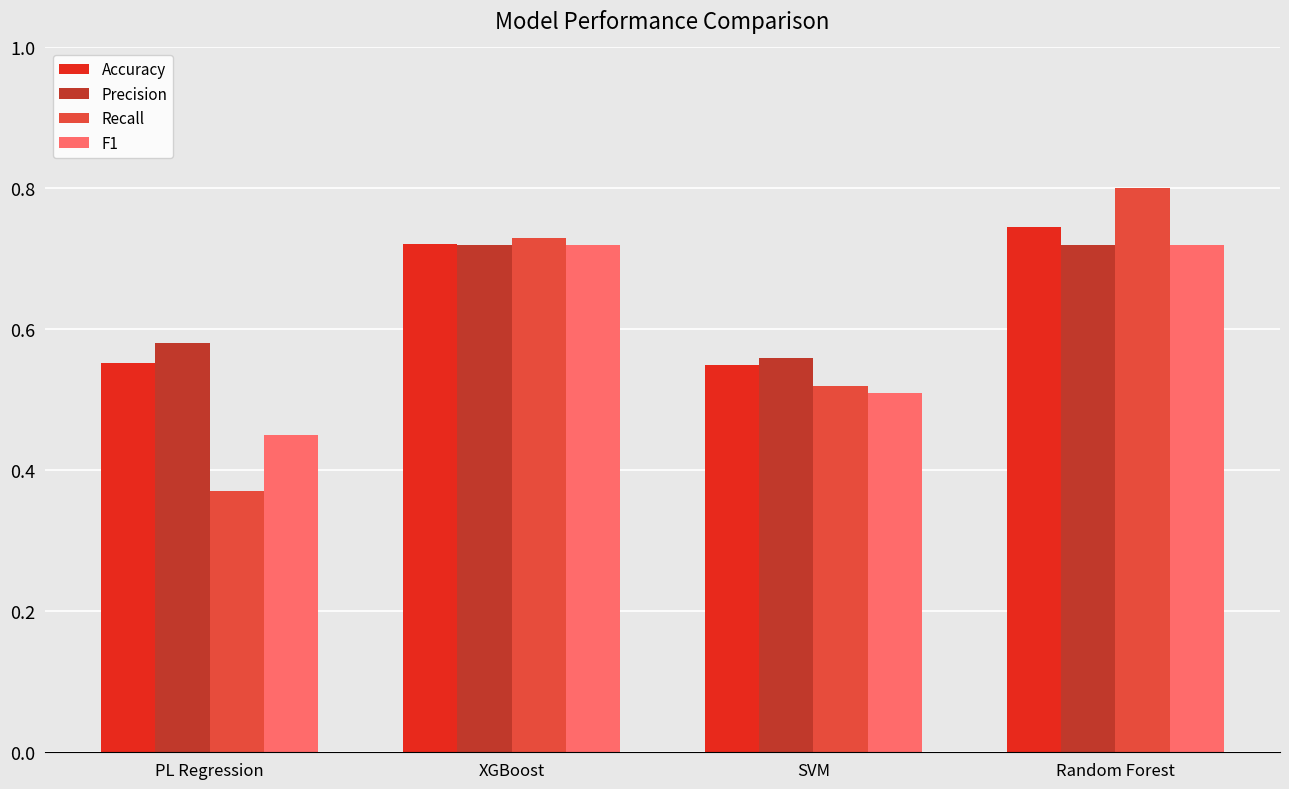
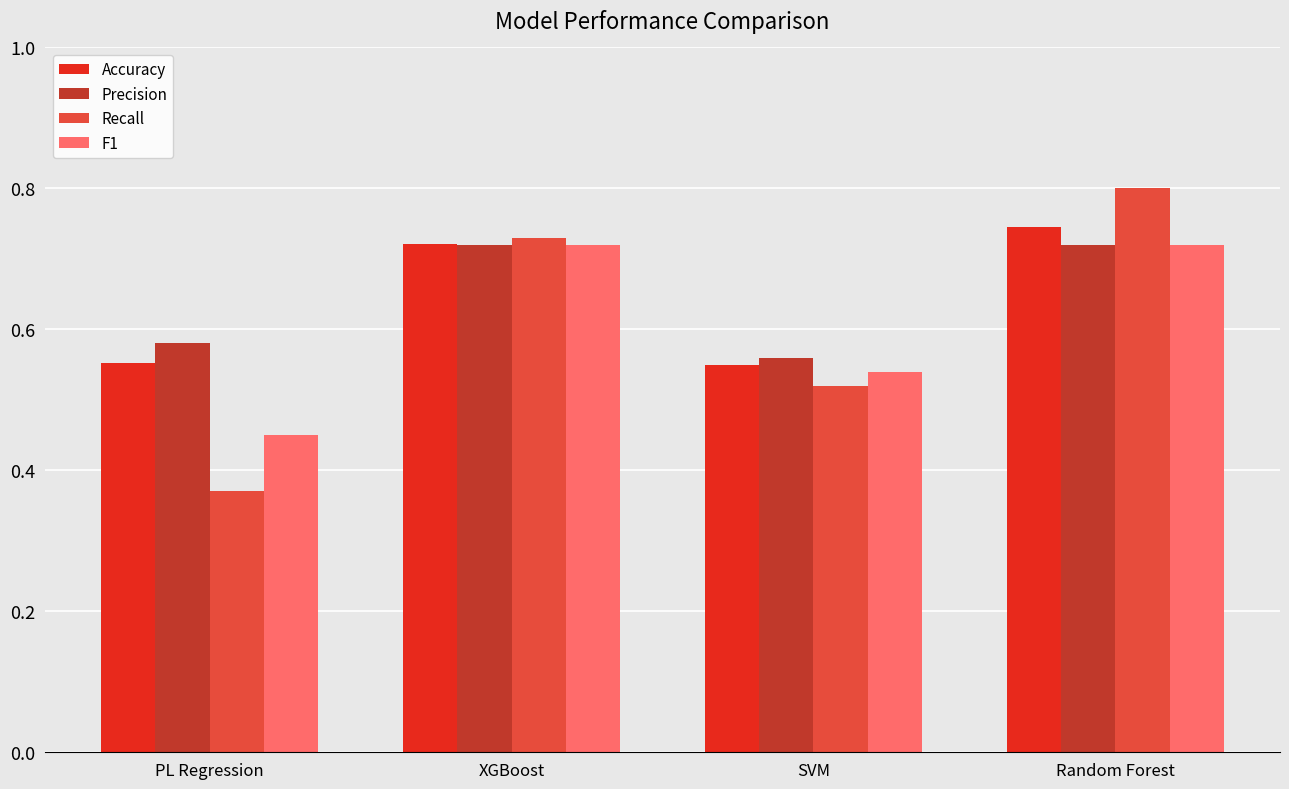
F1, SVM: 0.51 -> 0.54
